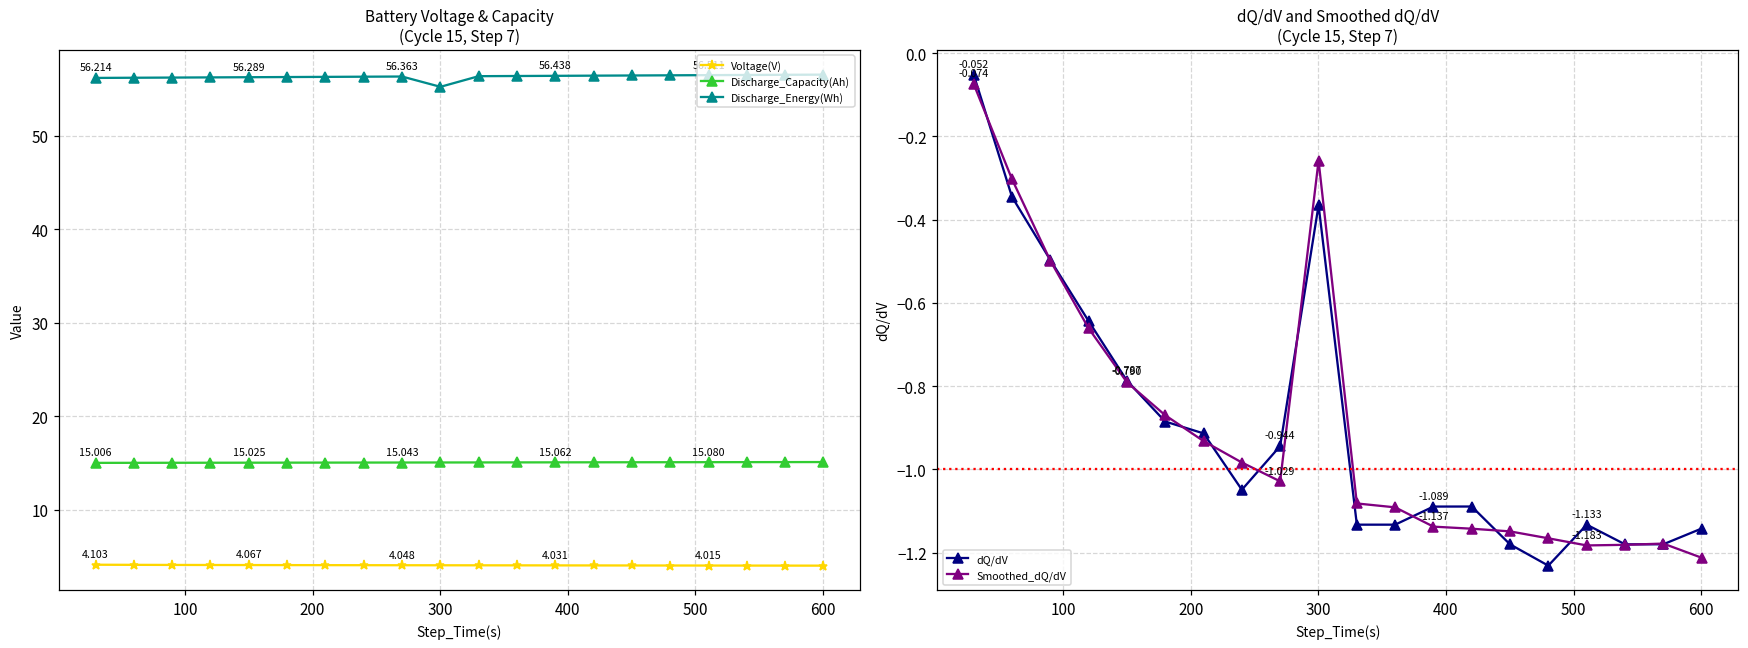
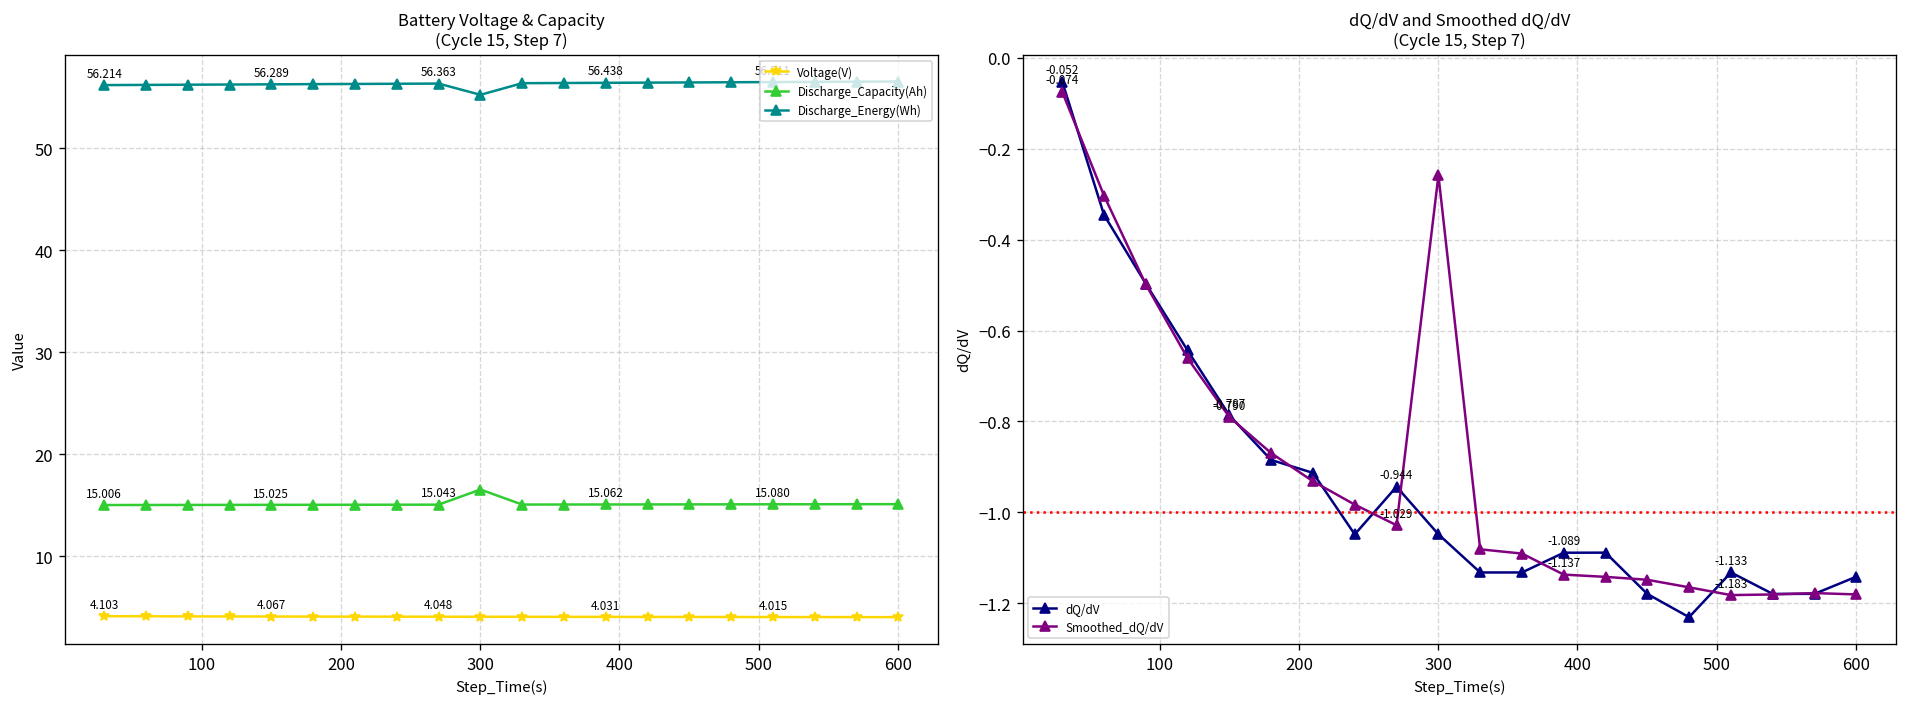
Battery Voltage & Capacity (Cycle 15, Step 7), Discharge_Capacity(Ah), 300: 15 -> 17
dQ/dV and Smoothed dQ/dV (Cycle 15, Step 7), dQ/dV, 300: -0.37 -> -1.05
dQ/dV and Smoothed dQ/dV (Cycle 15, Step 7), Smoothed_dQ/dV, 600: -1.21 -> -1.18
